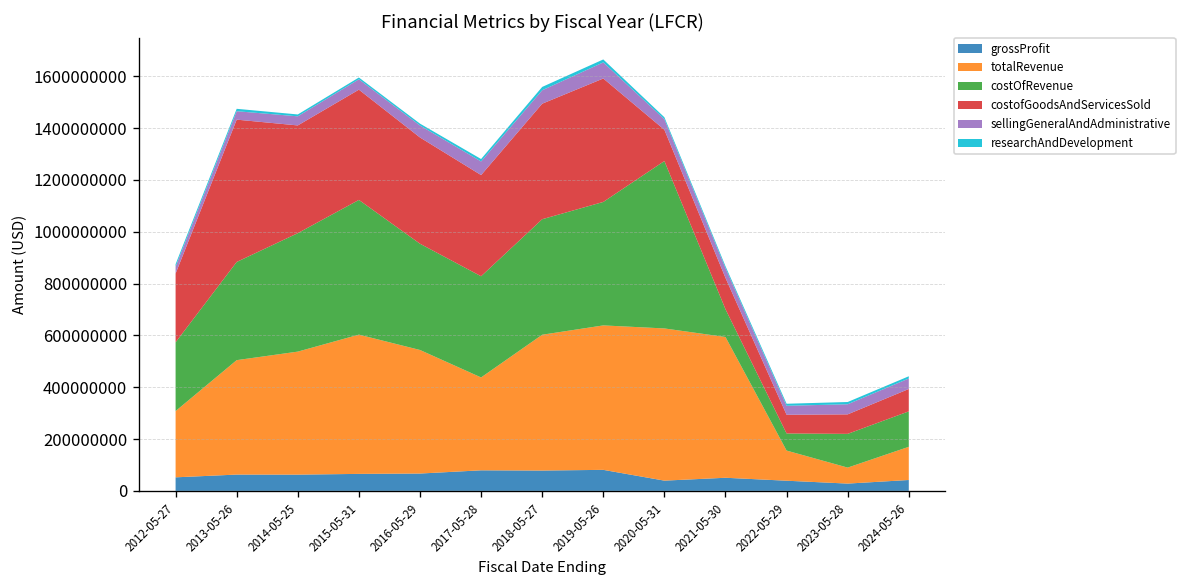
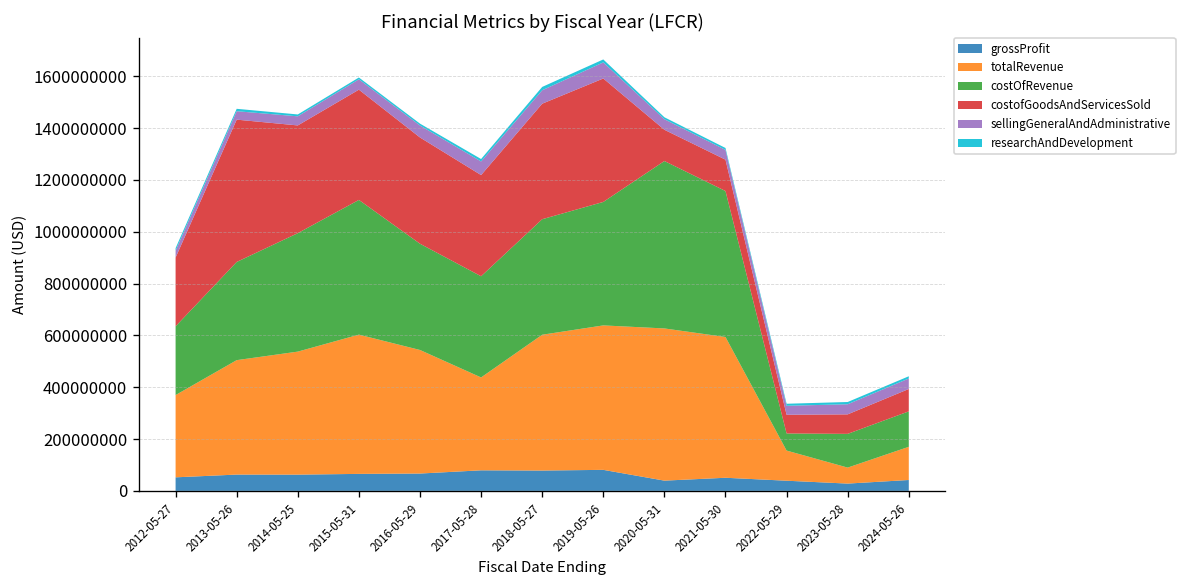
totalRevenue, 2012-05-27: 260000000 -> 320000000
costOfRevenue, 2021-05-30: 110000000 -> 560000000
